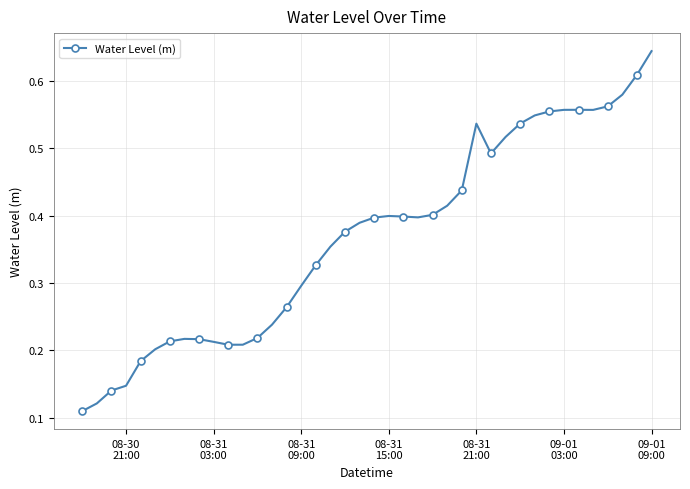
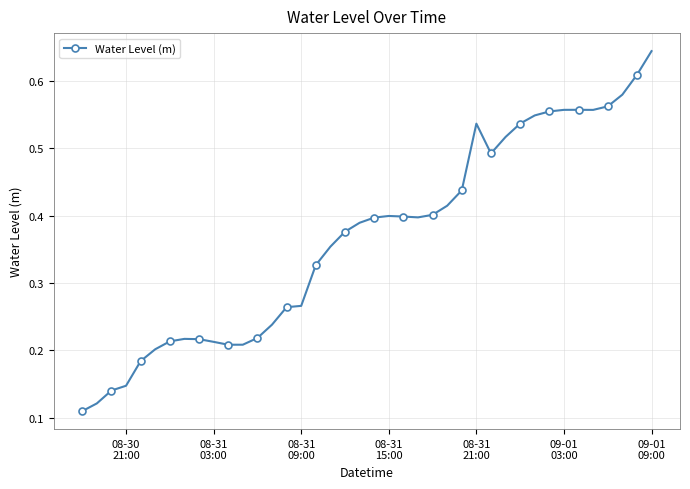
08-31 09:00: 0.30 -> 0.27
